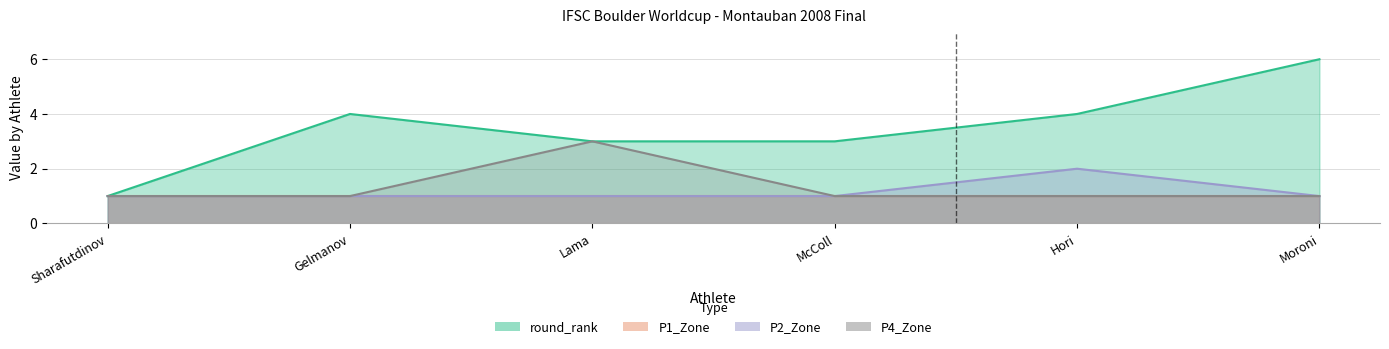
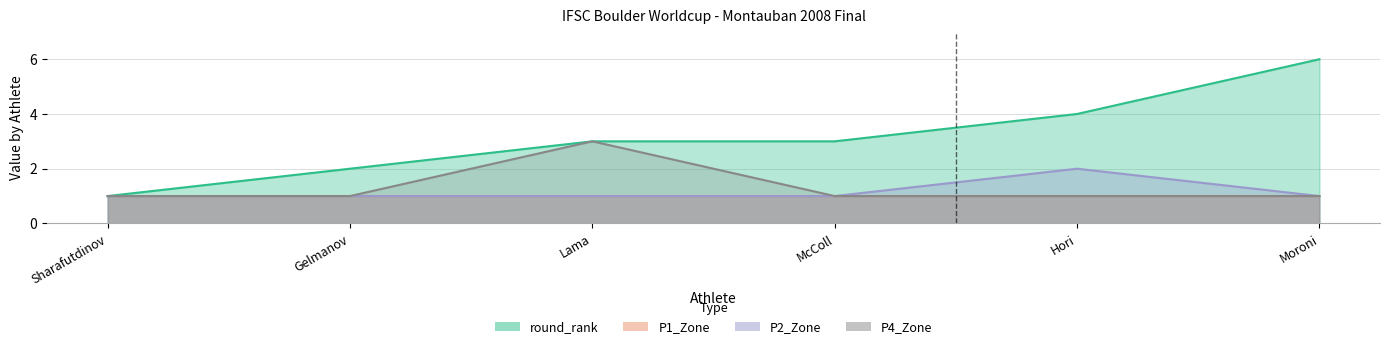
round_rank, Gelmanov: 4 -> 2
